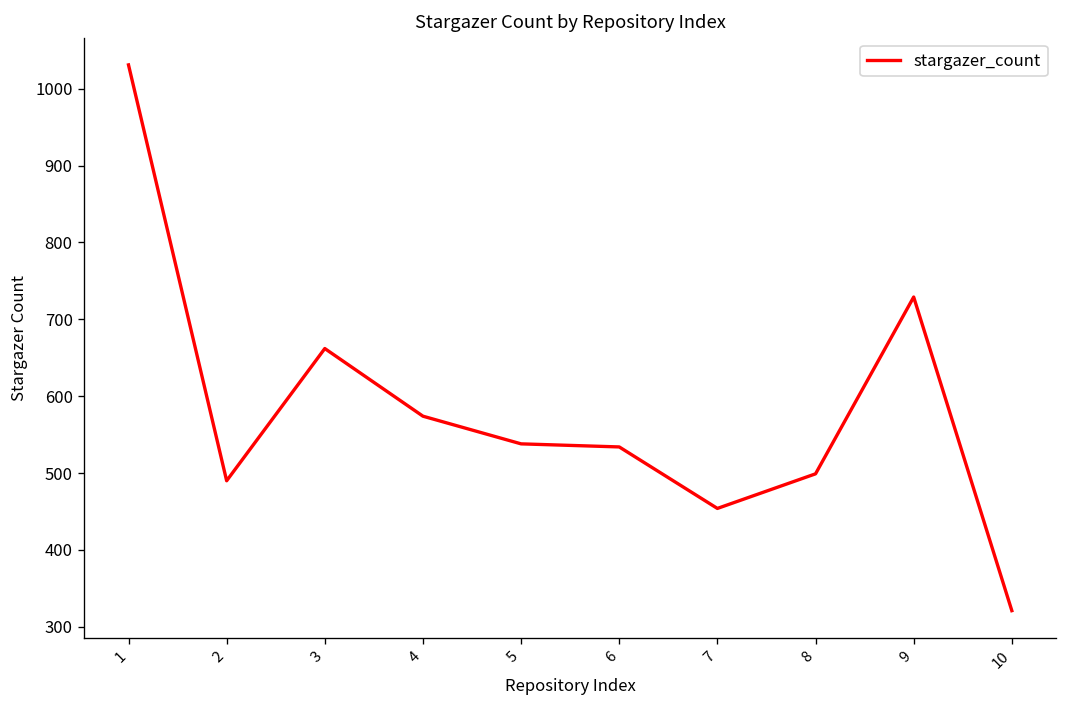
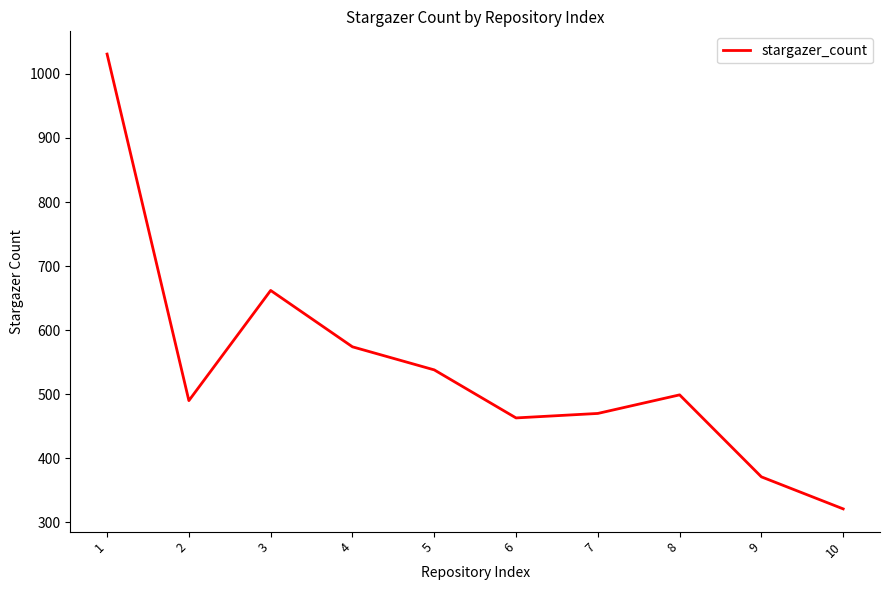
6: 530 -> 460
7: 450 -> 470
9: 730 -> 370
